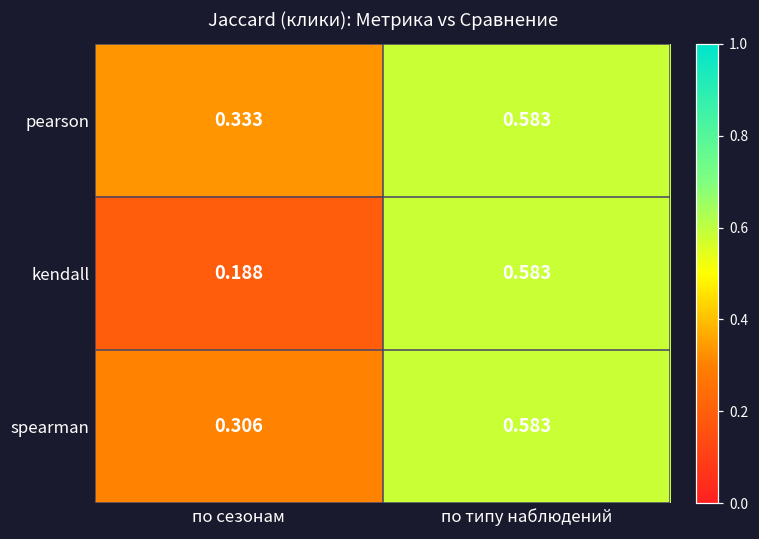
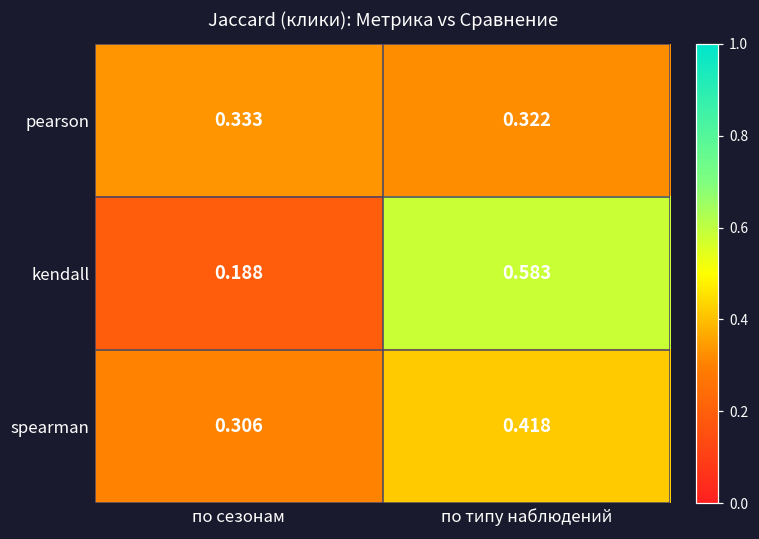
pearson, по типу наблюдений: 0.583 -> 0.322
spearman, по типу наблюдений: 0.583 -> 0.418
